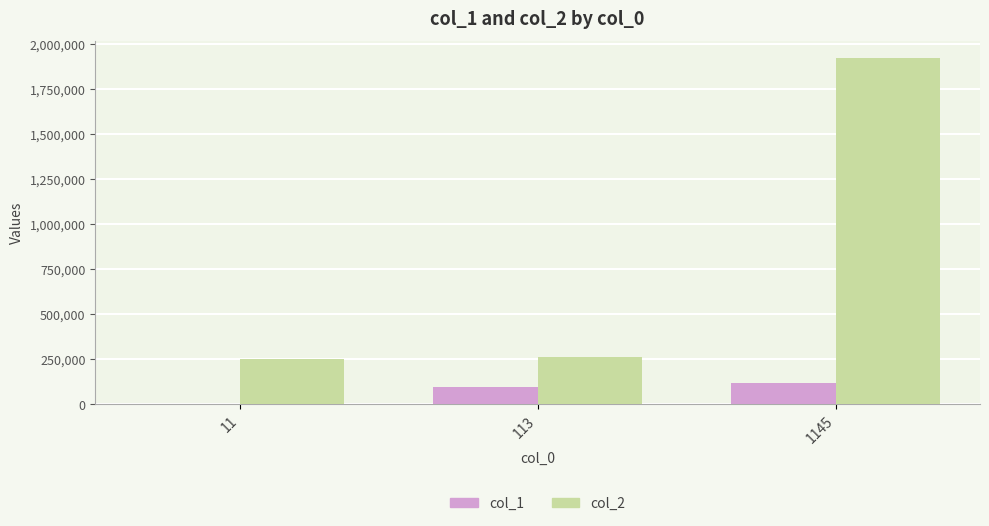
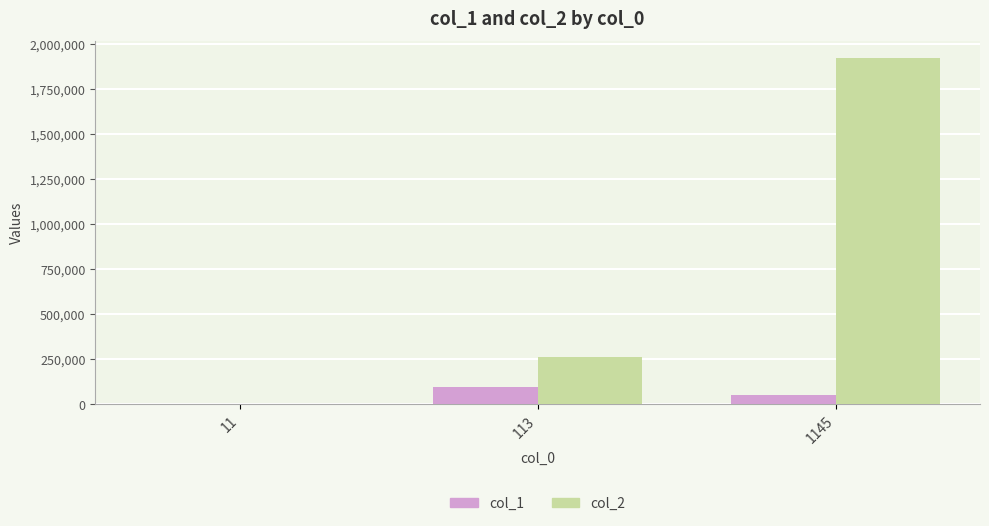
col_2, 11: 250,000 -> 0
col_1, 1145: 110,000 -> 50,000
